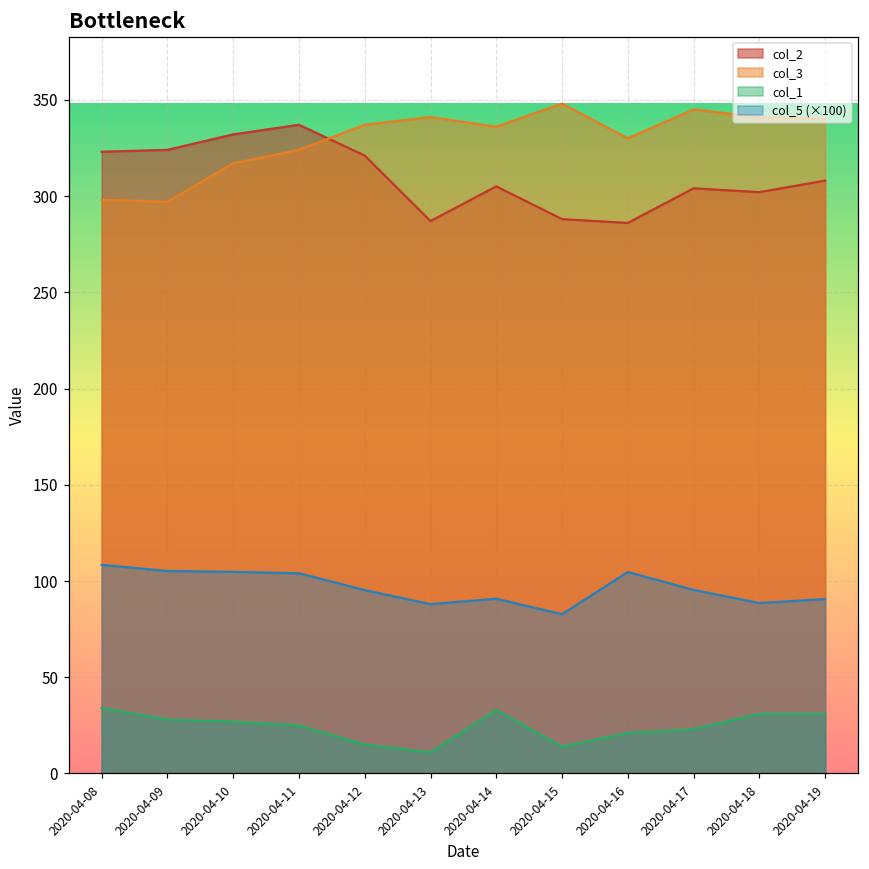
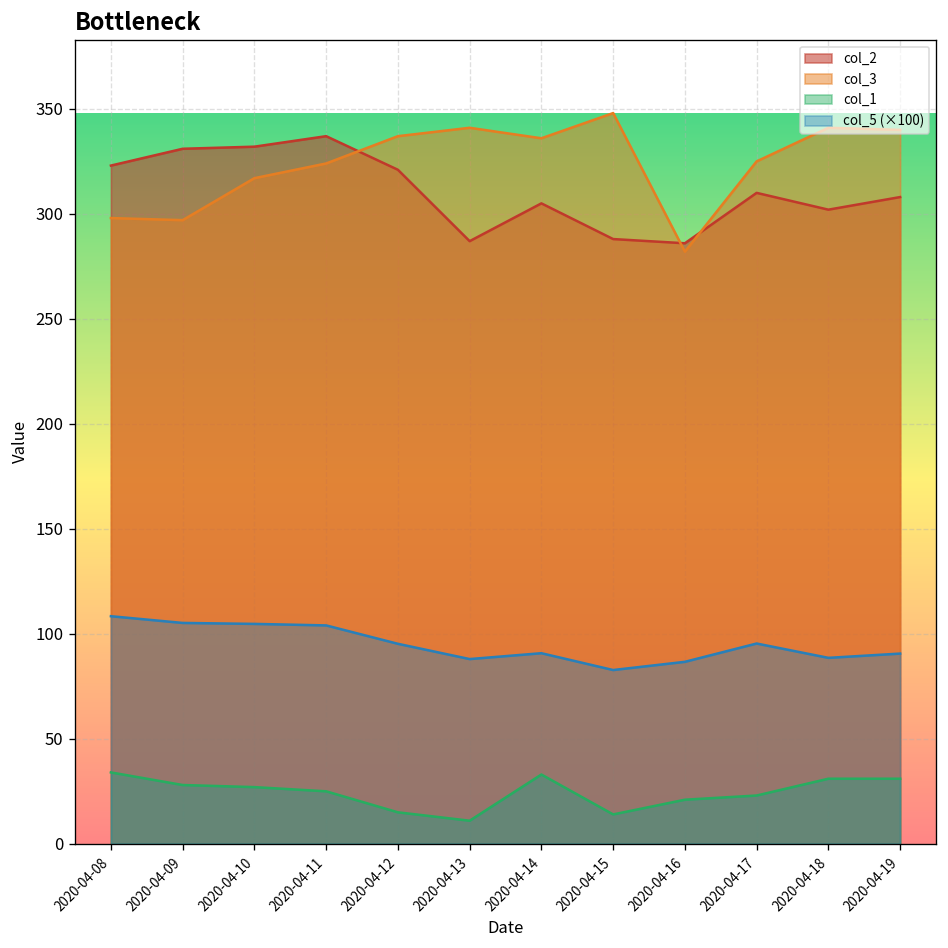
col_2, 2020-04-09: 324 -> 331
col_3, 2020-04-16: 330 -> 282
col_5 (×100), 2020-04-16: 105 -> 87
col_2, 2020-04-17: 304 -> 310
col_3, 2020-04-17: 345 -> 325
